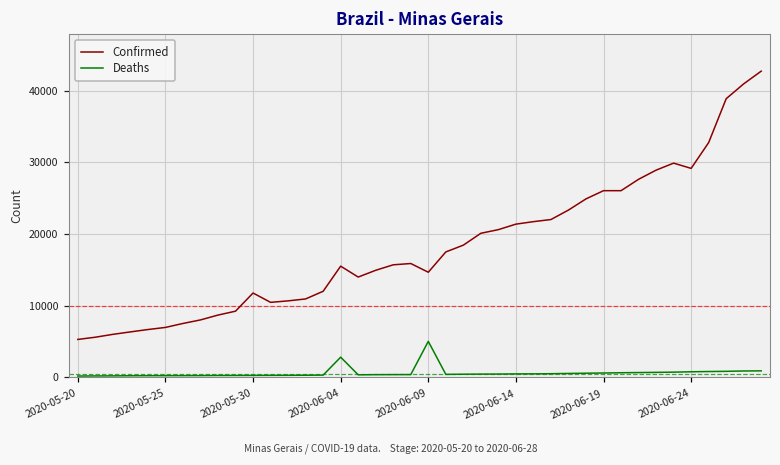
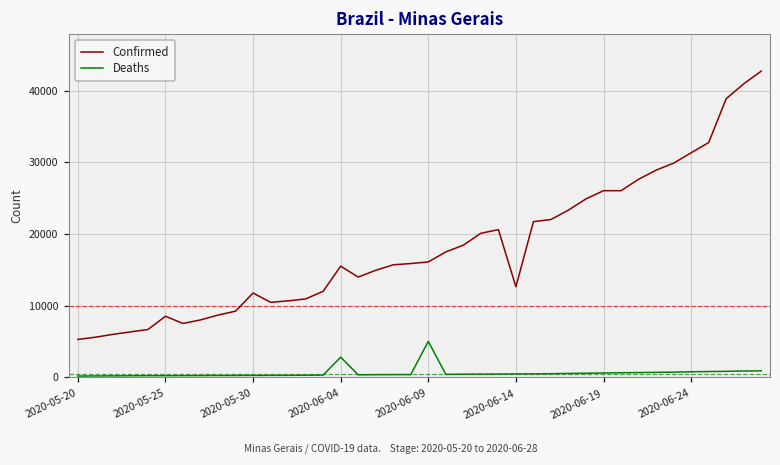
Confirmed, 2020-05-25: 7000 -> 9000
Confirmed, 2020-06-09: 15000 -> 16000
Confirmed, 2020-06-14: 21000 -> 13000
Confirmed, 2020-06-24: 29000 -> 31000
